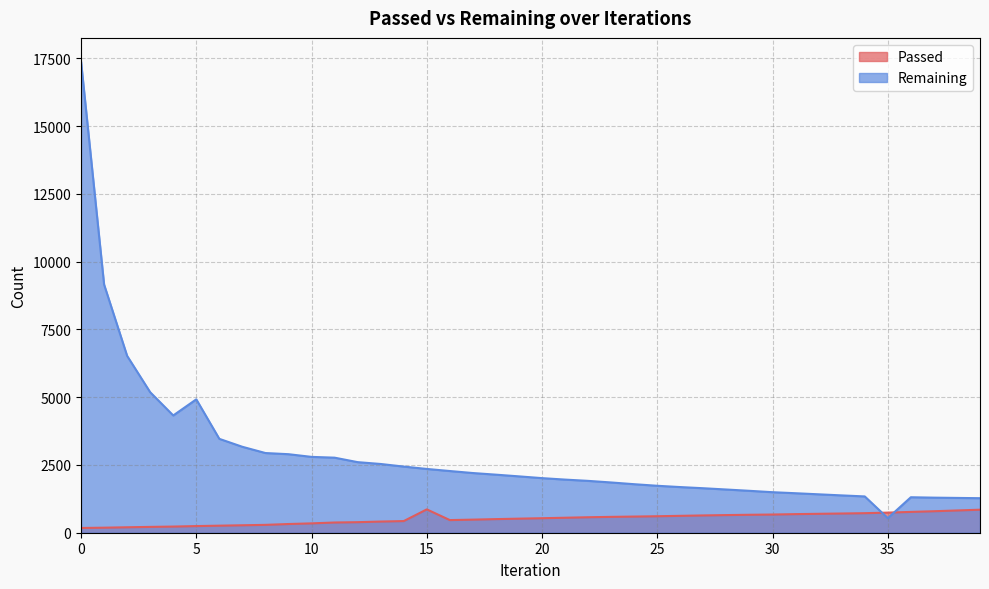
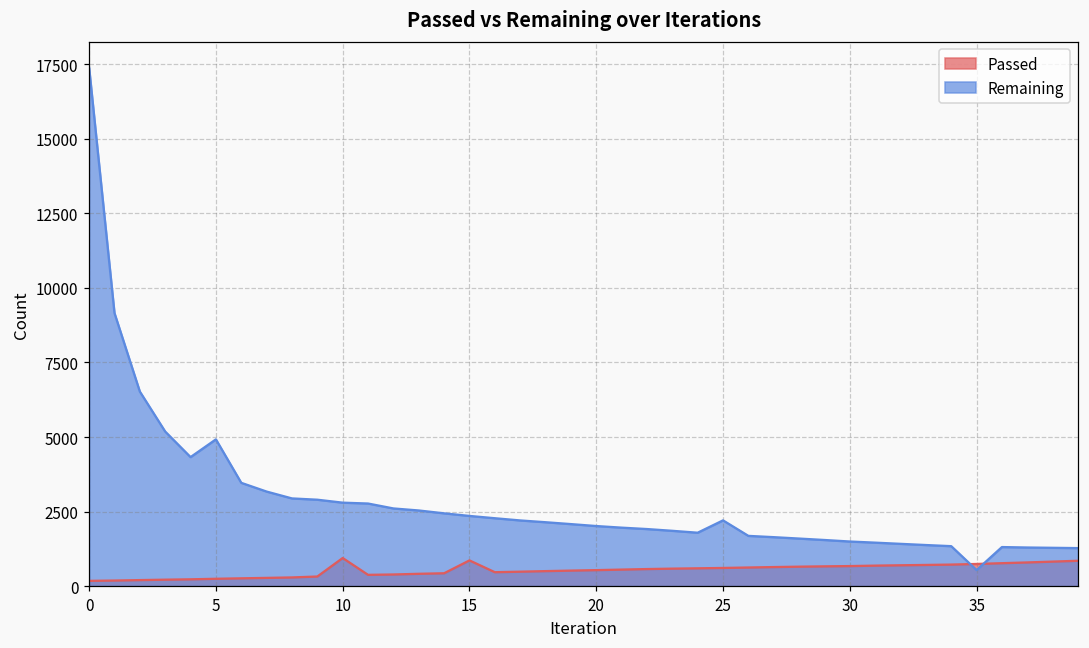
Passed, 10: 300 -> 900
Remaining, 25: 1700 -> 2200
